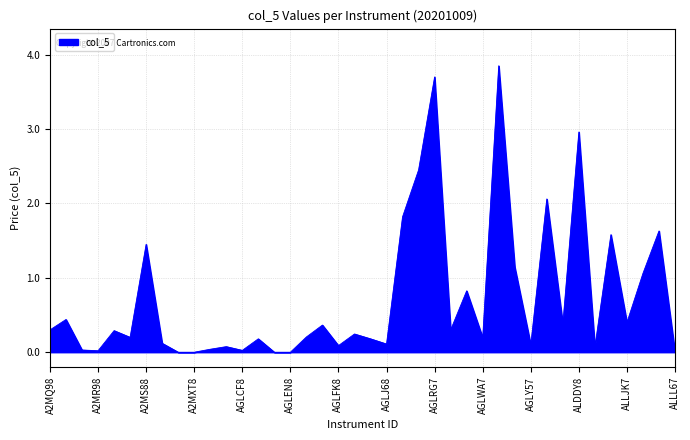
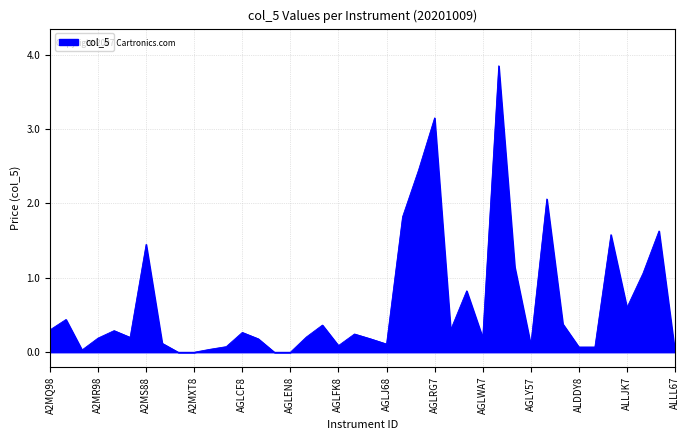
A2MR98: 0.0 -> 0.2
AGLCF8: 0.0 -> 0.3
AGLRG7: 3.7 -> 3.2
ALDDY8: 3.0 -> 0.1
ALLJK7: 0.4 -> 0.6
